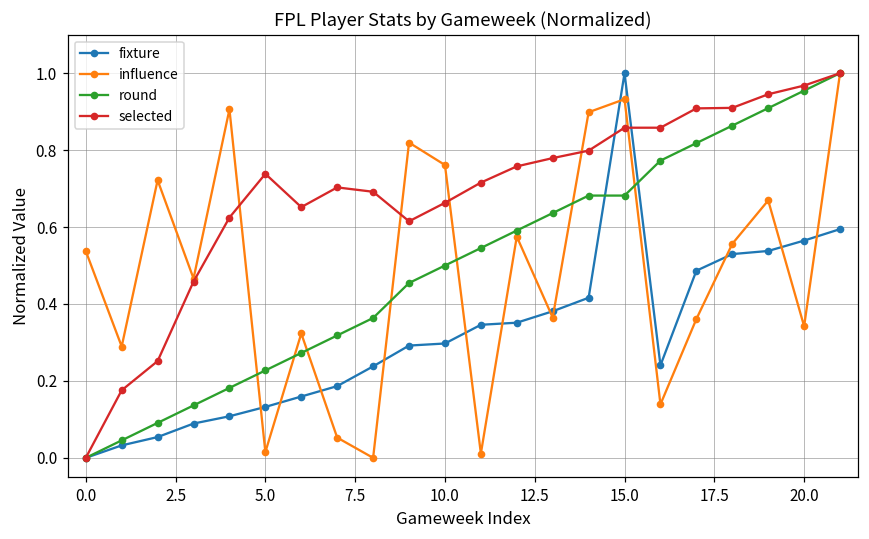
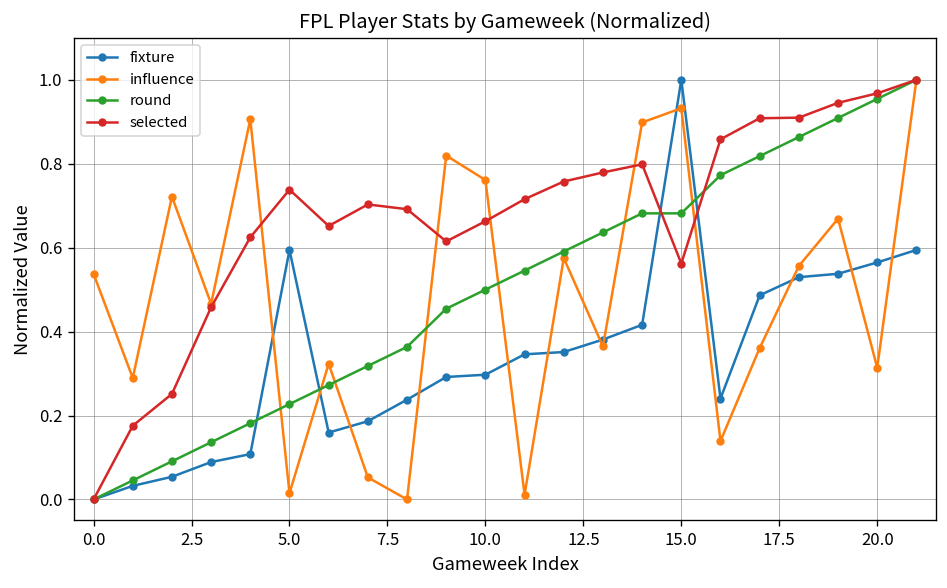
fixture, 5.0: 0.13 -> 0.59
selected, 15.0: 0.86 -> 0.56
influence, 20.0: 0.34 -> 0.31
